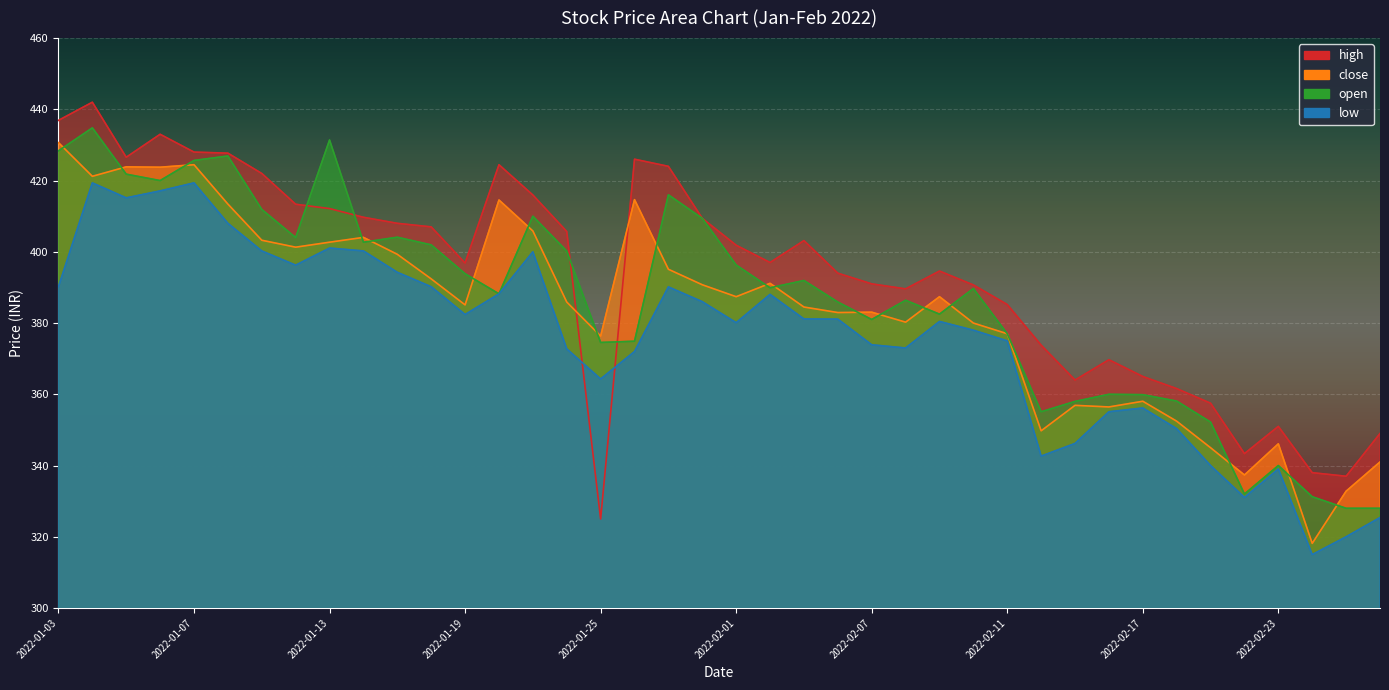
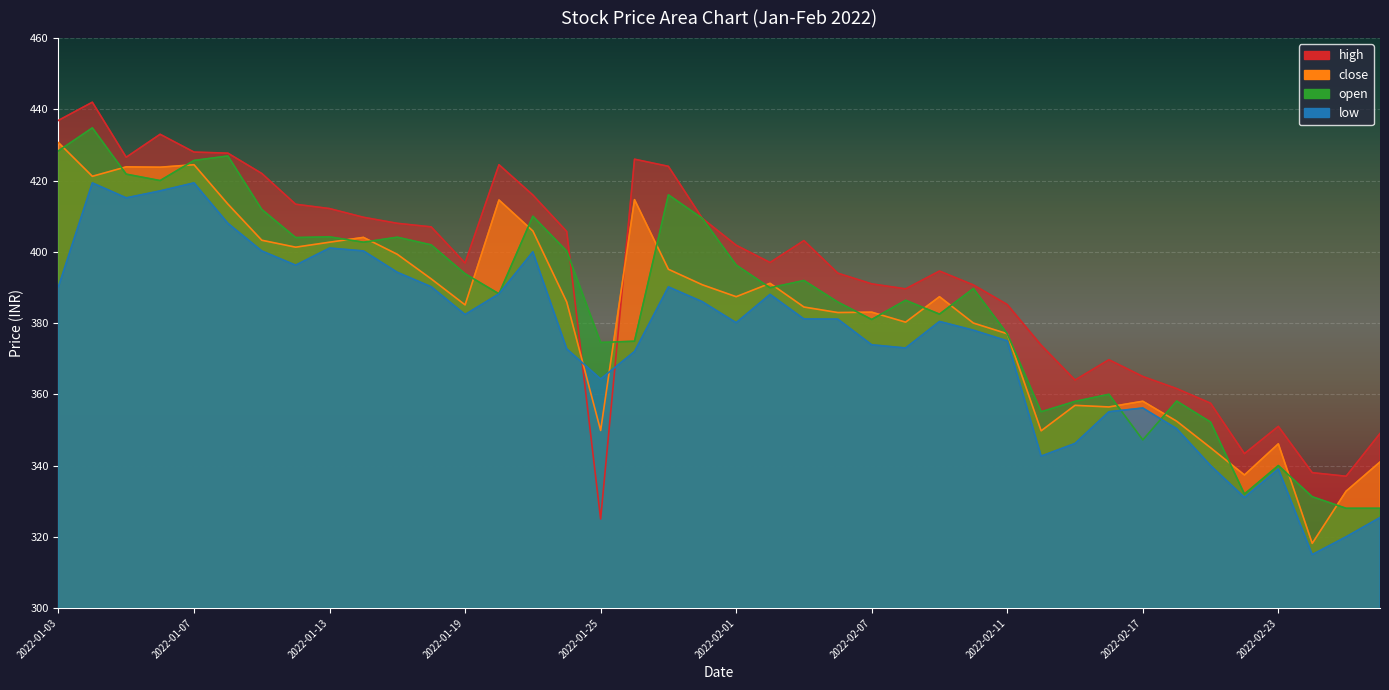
open, 2022-01-13: 431 -> 404
close, 2022-01-25: 376 -> 350
open, 2022-02-17: 360 -> 347
